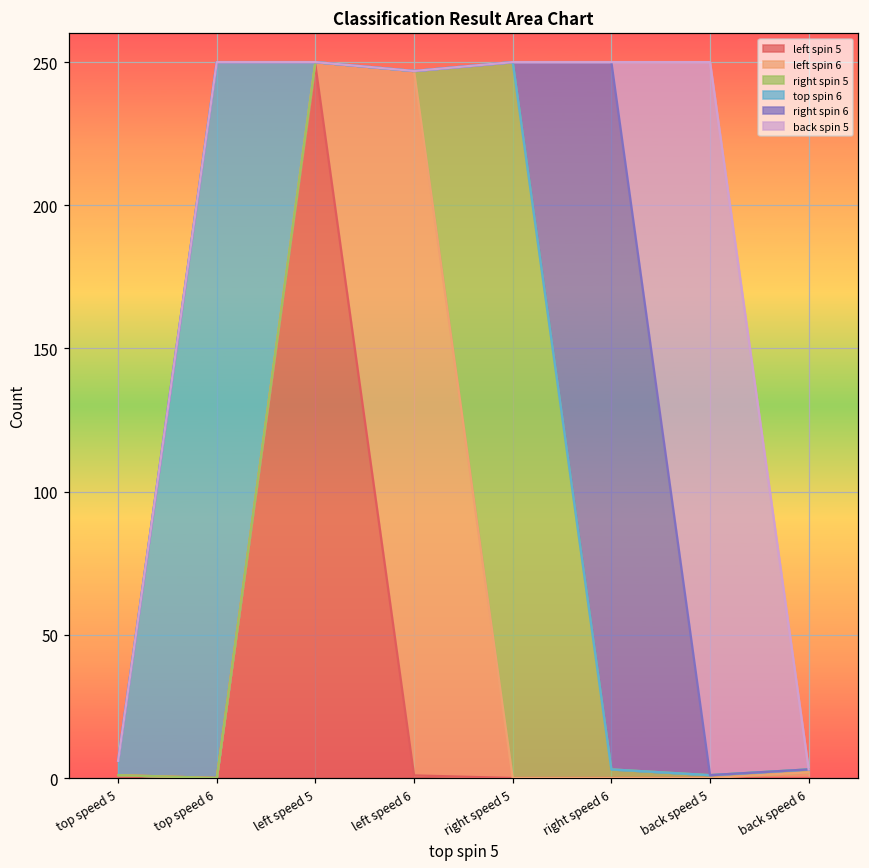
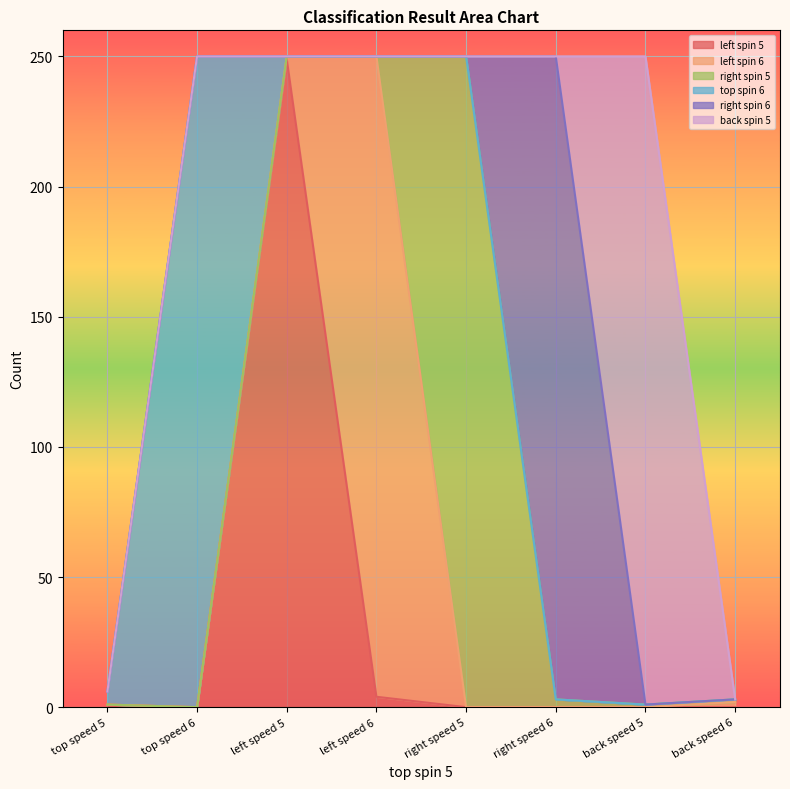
left spin 5, left speed 6: 1 -> 4
